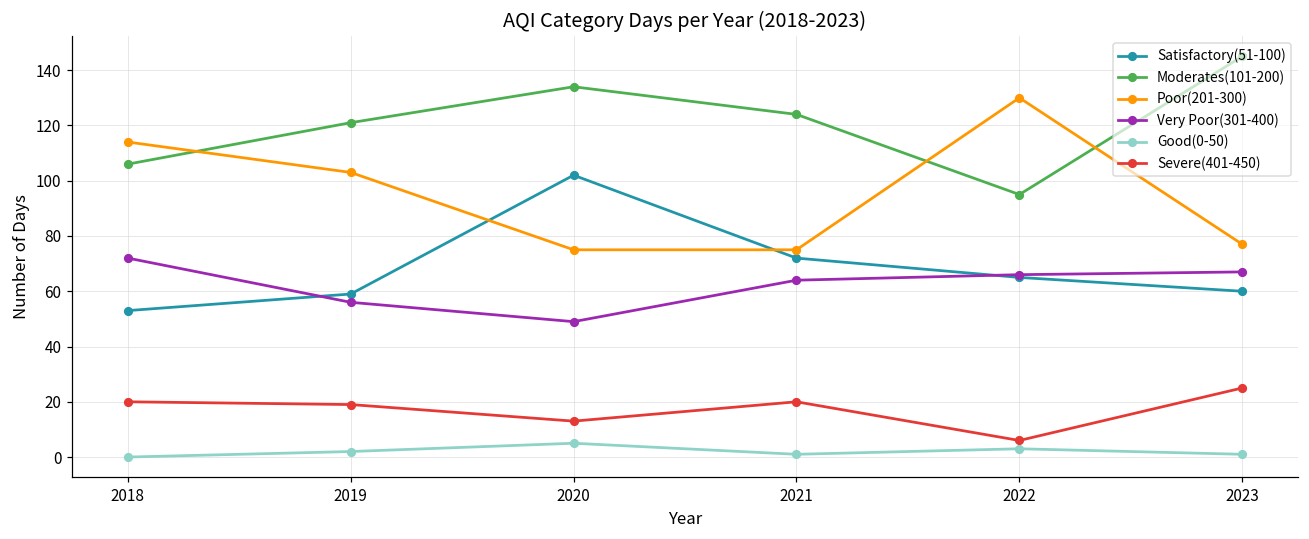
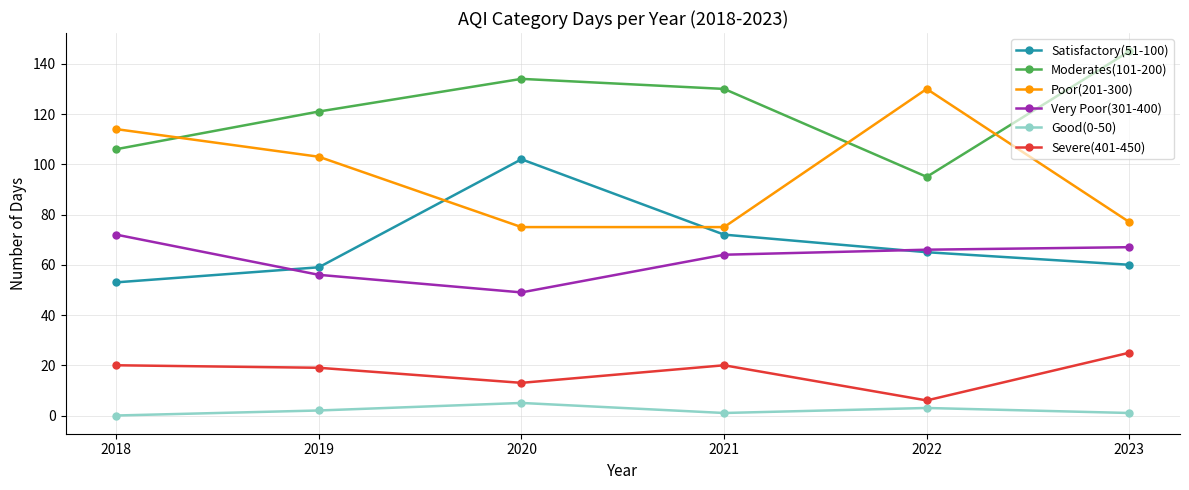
Moderates(101-200), 2021: 124 -> 130
